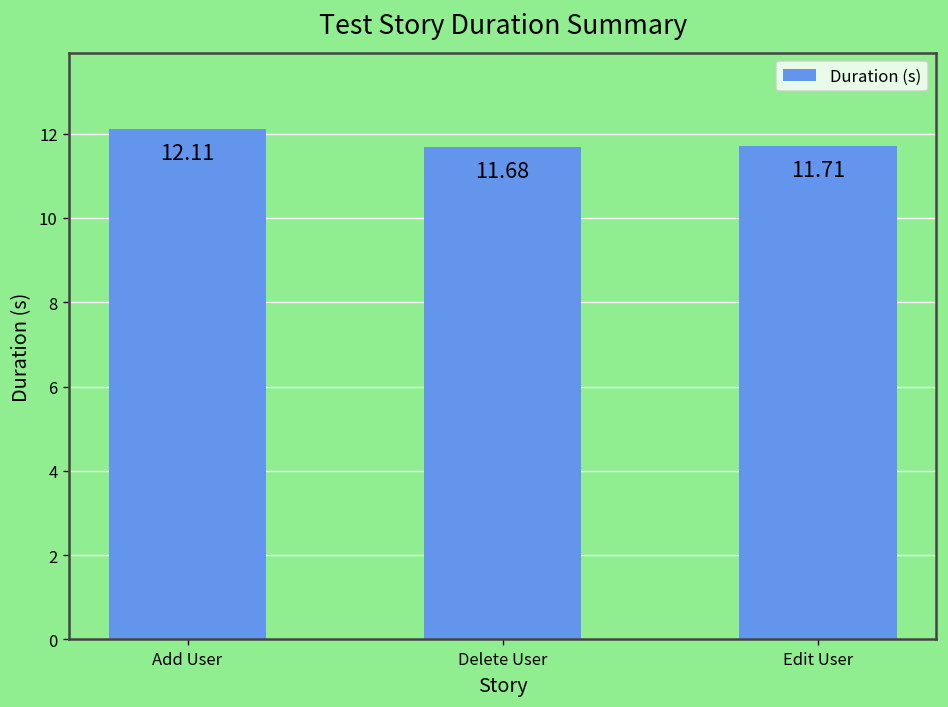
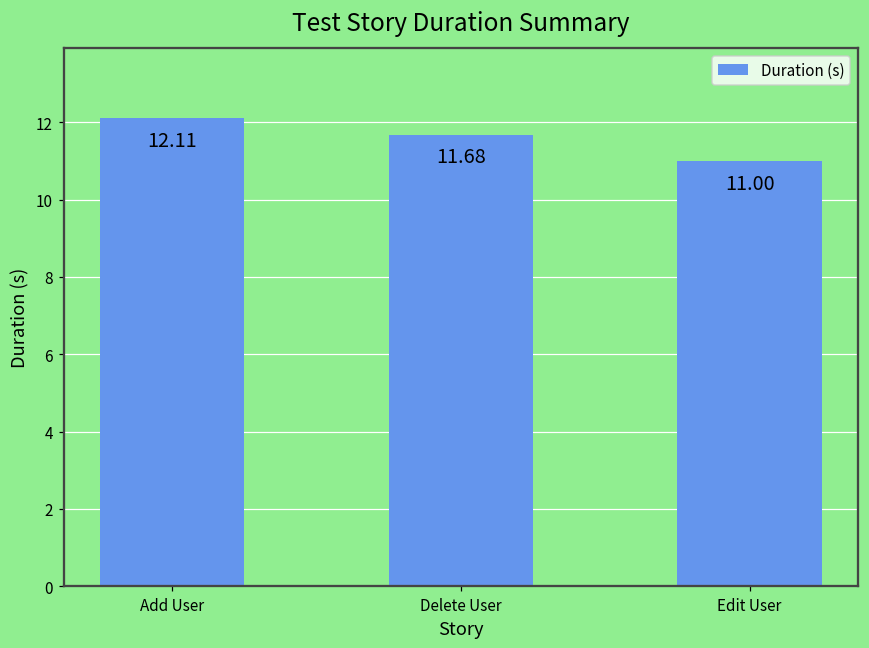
Edit User: 11.71 -> 11.00
